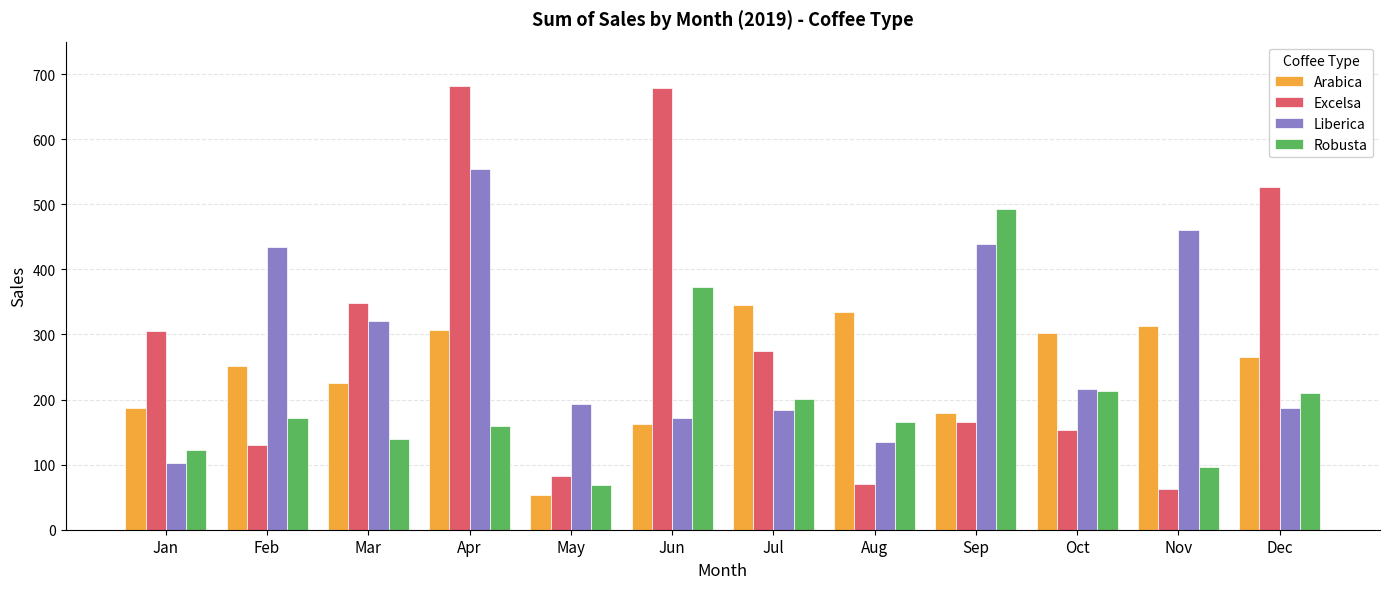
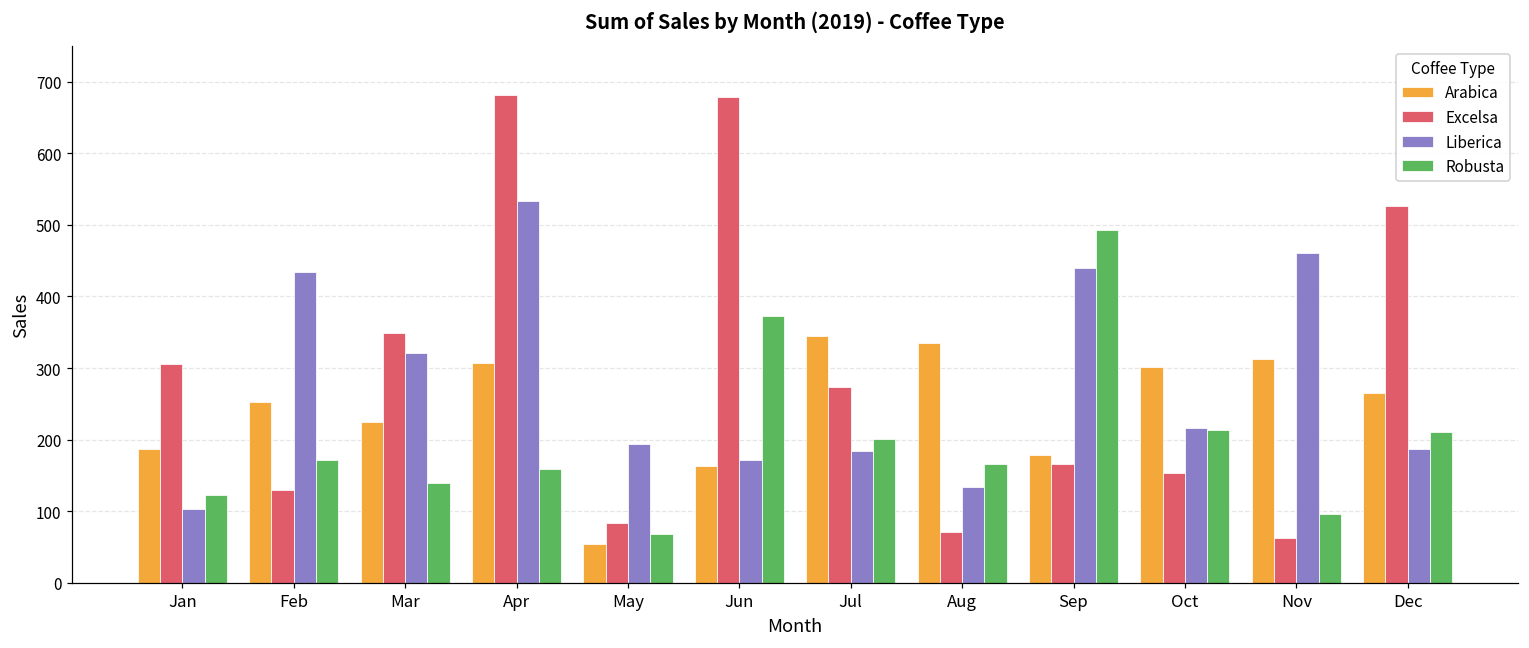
Liberica, Apr: 550 -> 530
